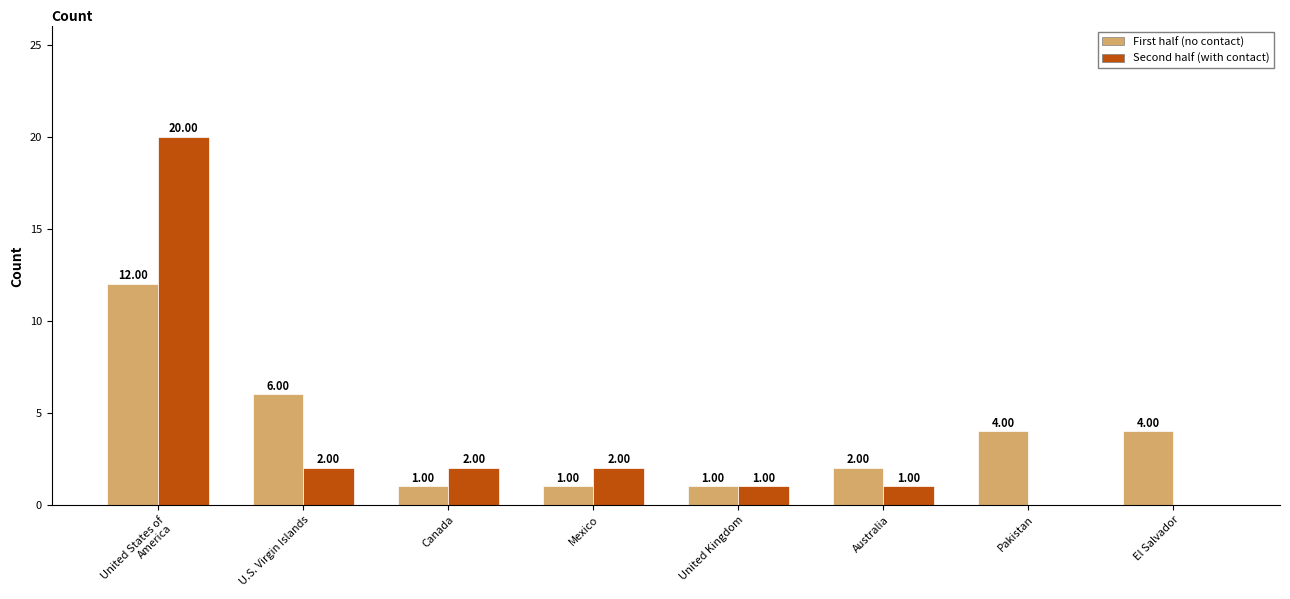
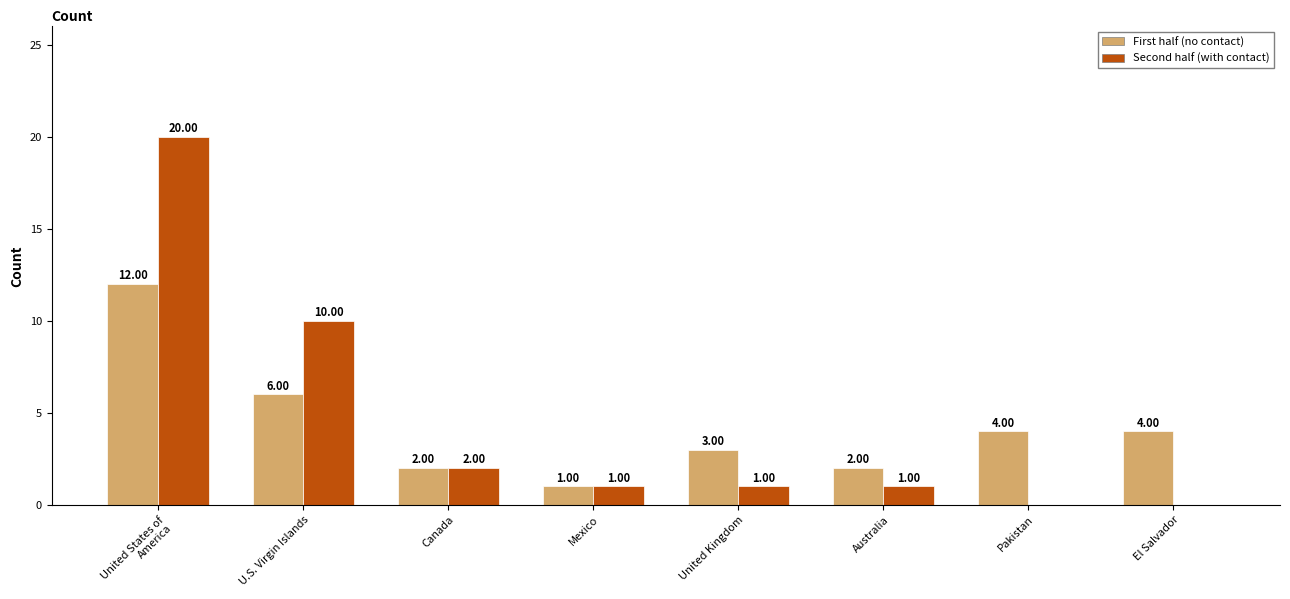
Second half (with contact), U.S. Virgin Islands: 2.00 -> 10.00
First half (no contact), Canada: 1.00 -> 2.00
Second half (with contact), Mexico: 2.00 -> 1.00
First half (no contact), United Kingdom: 1.00 -> 3.00
